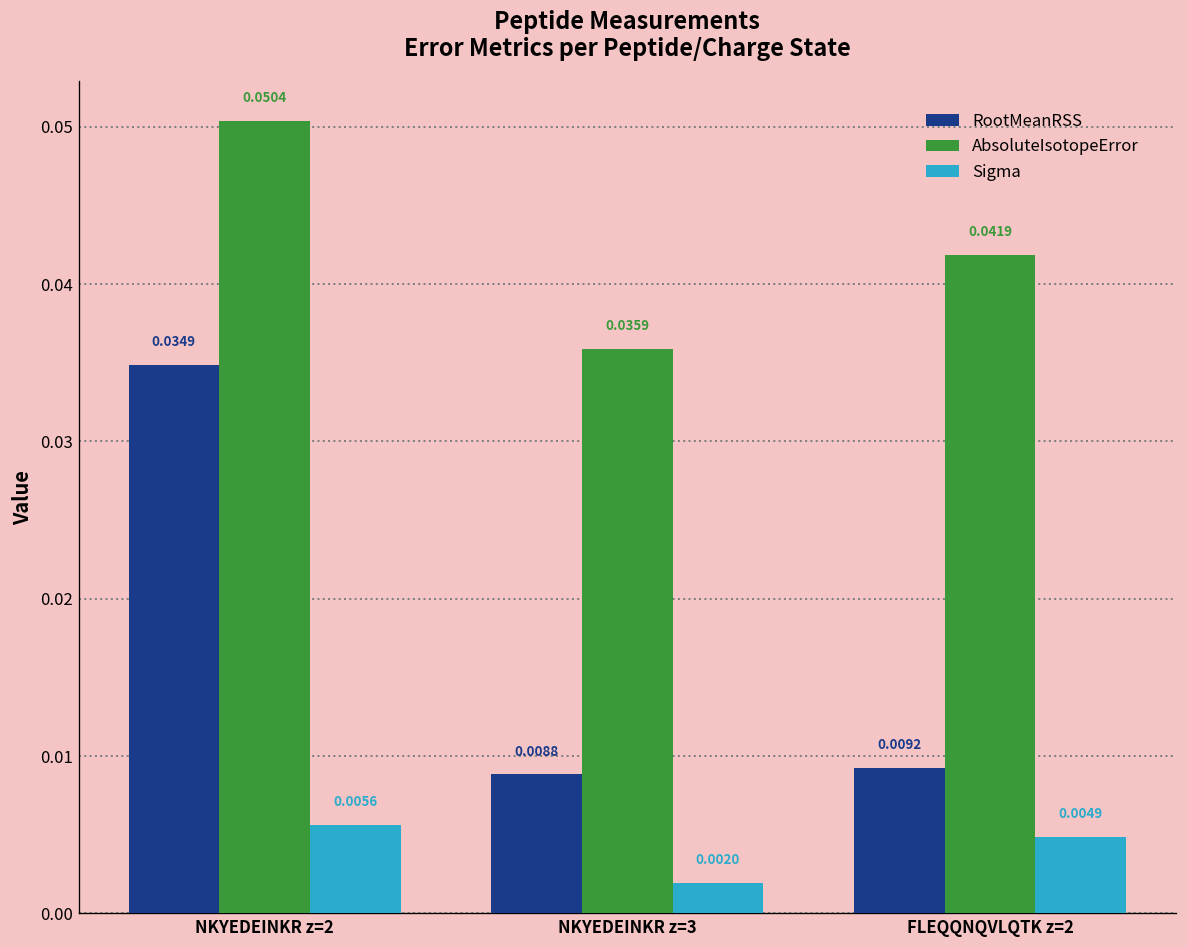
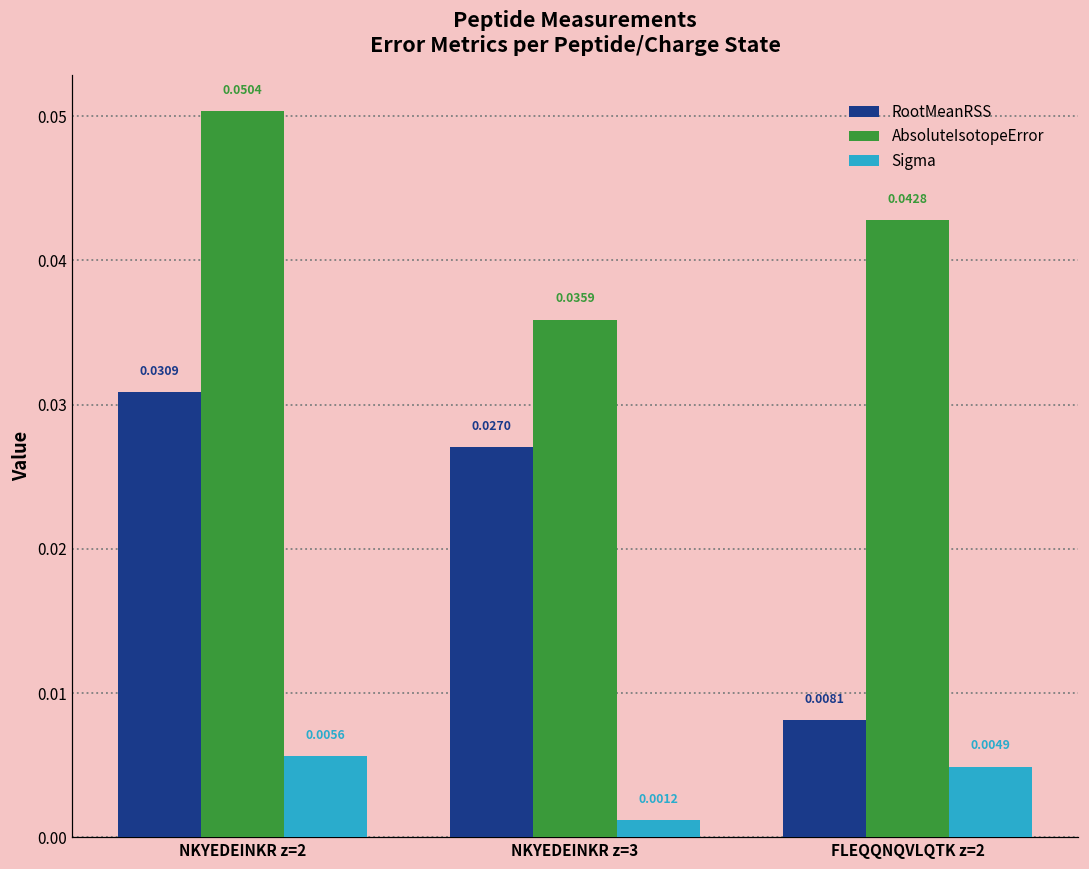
RootMeanRSS, NKYEDEINKR z=2: 0.0349 -> 0.0309
RootMeanRSS, NKYEDEINKR z=3: 0.0088 -> 0.0270
Sigma, NKYEDEINKR z=3: 0.0020 -> 0.0012
RootMeanRSS, FLEQQNQVLQTK z=2: 0.0092 -> 0.0081
AbsoluteIsotopeError, FLEQQNQVLQTK z=2: 0.0419 -> 0.0428
